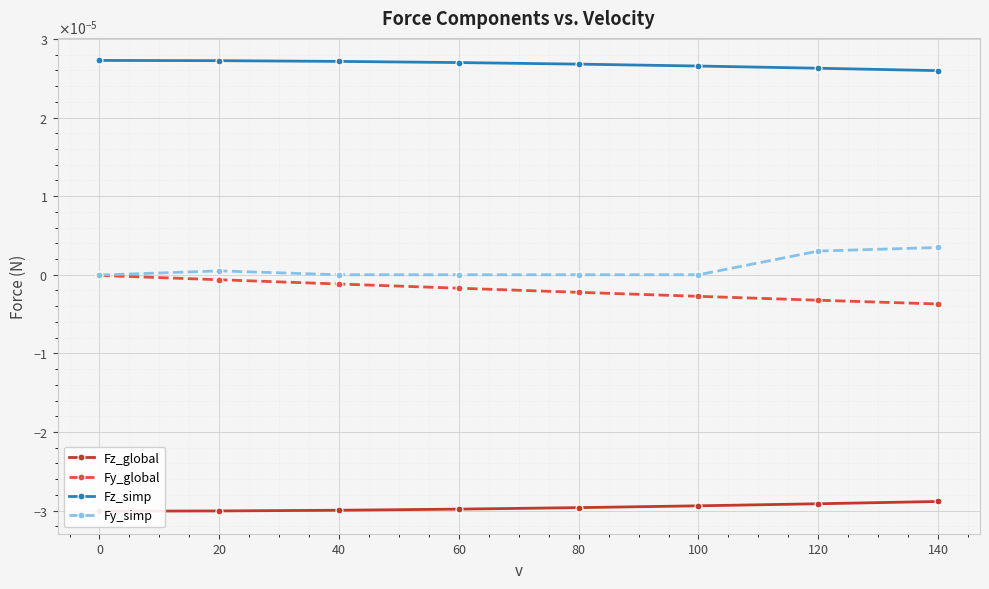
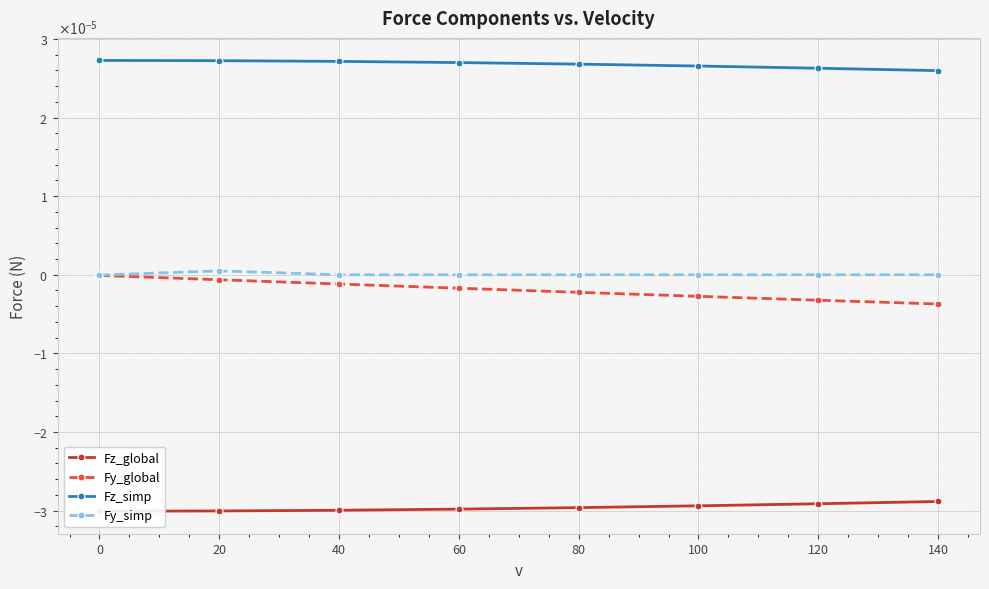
Fy_simp, 120: 0.000003 -> 0.000000
Fy_simp, 140: 0.000003 -> 0.000000
